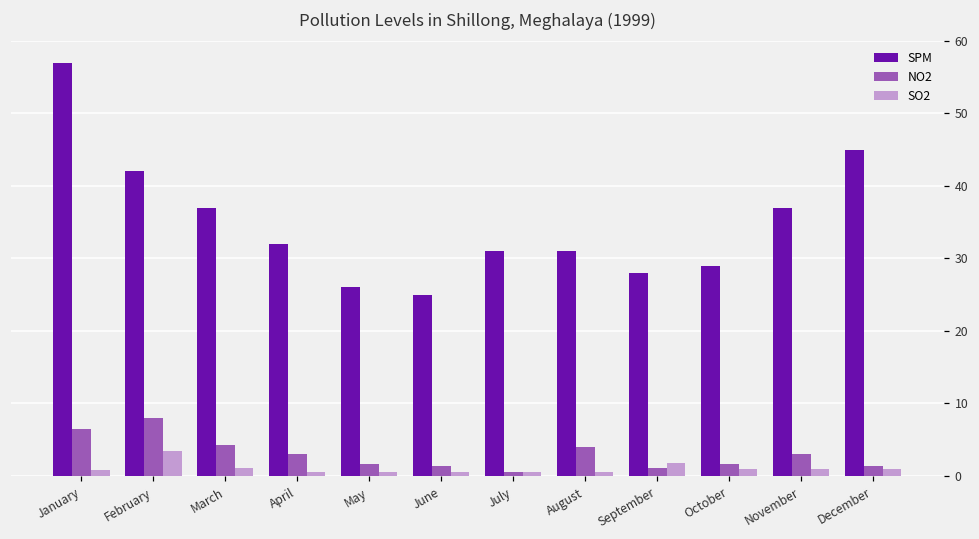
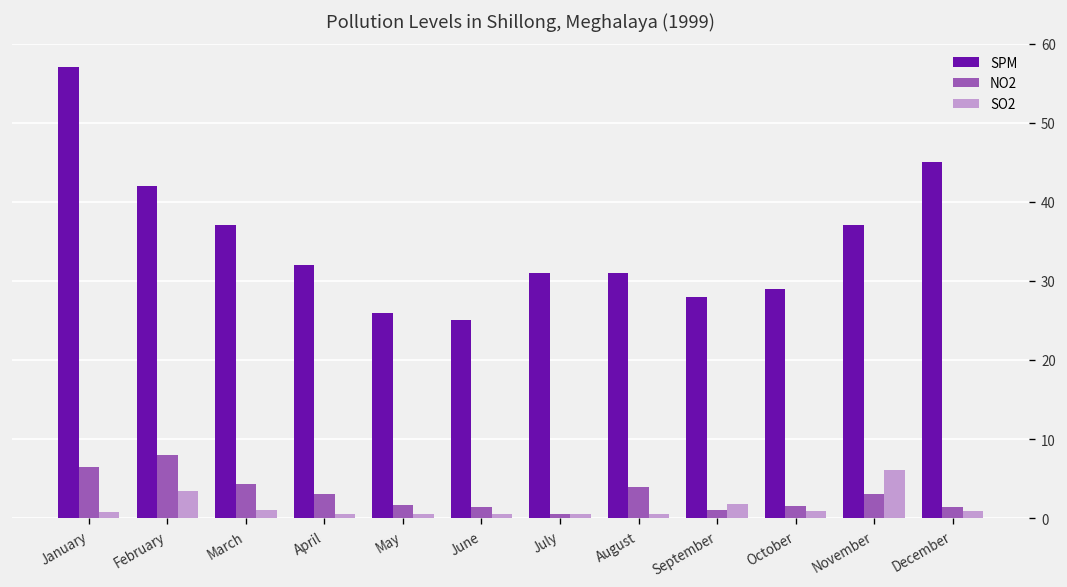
SO2, November: 1 -> 6
